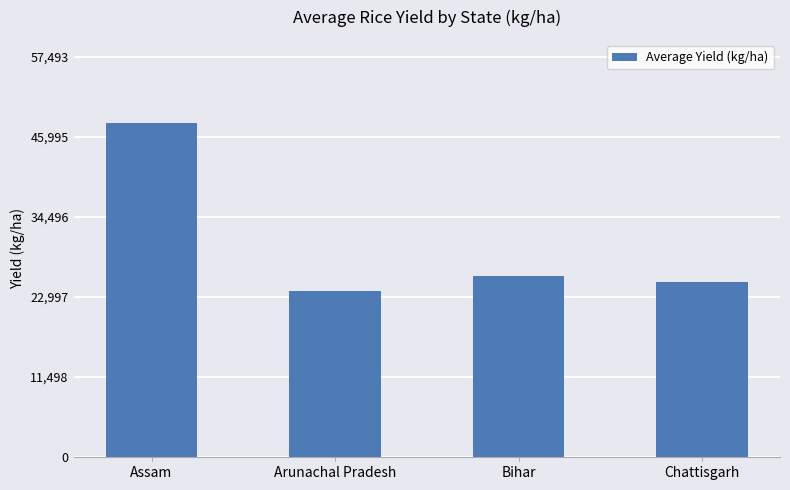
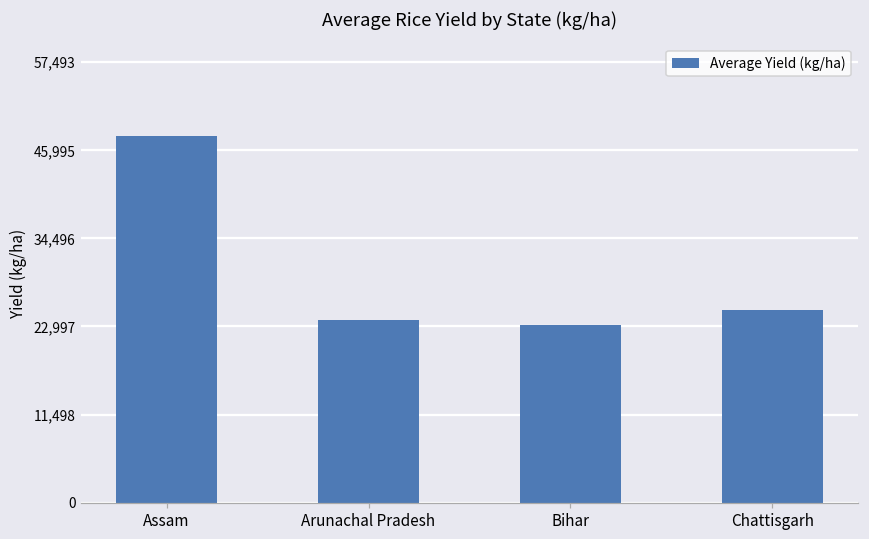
Bihar: 26,000 -> 23,000
